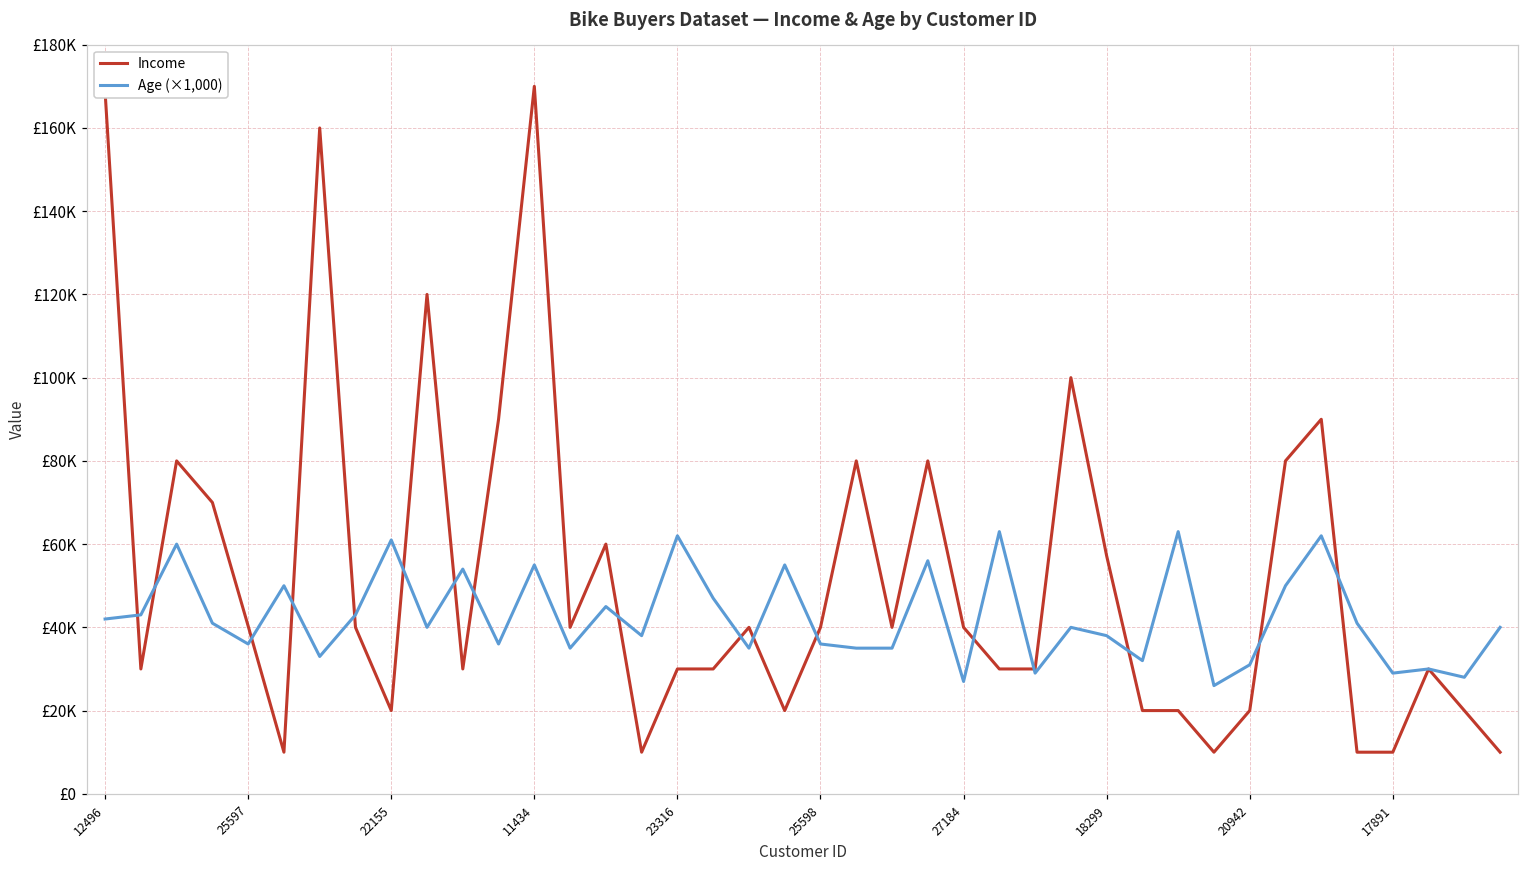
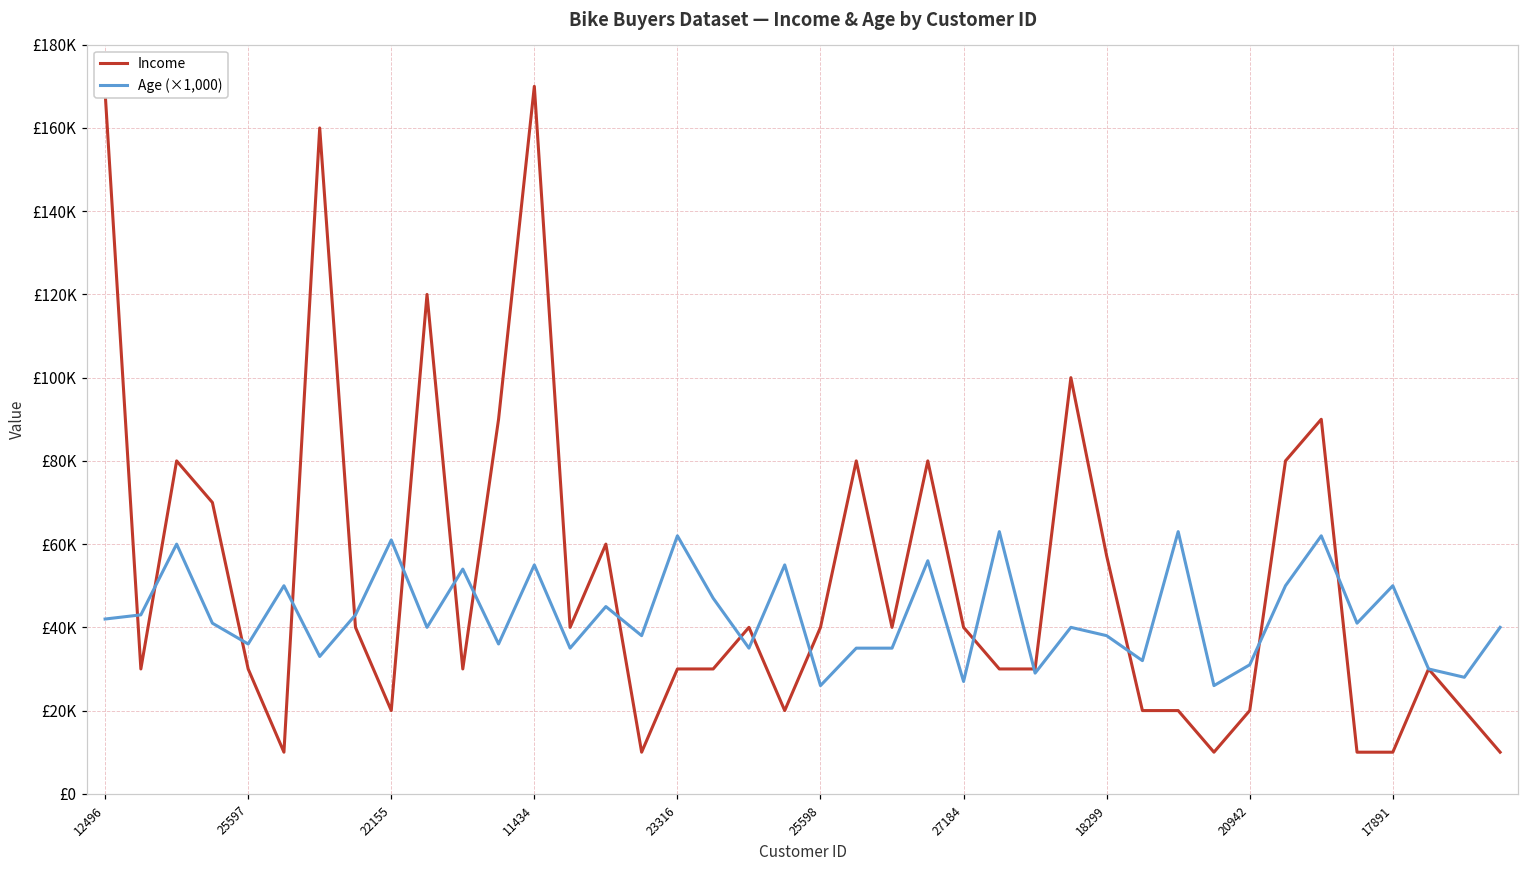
Income, 25597: £40000 -> £30000
Age (×1,000), 25598: £36000 -> £26000
Age (×1,000), 17891: £29000 -> £50000
